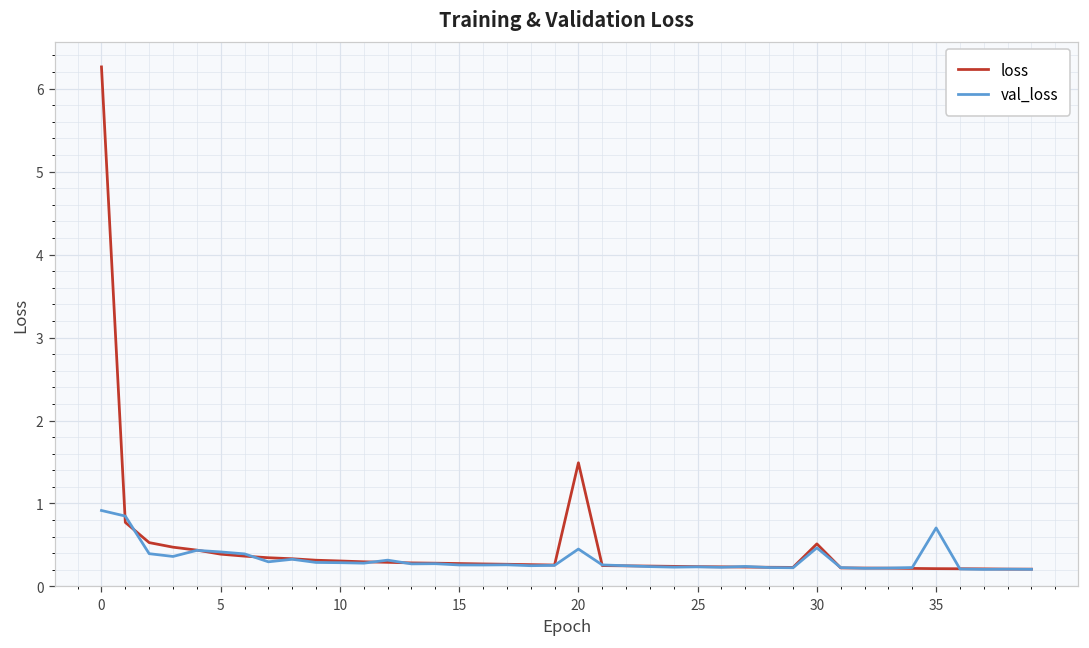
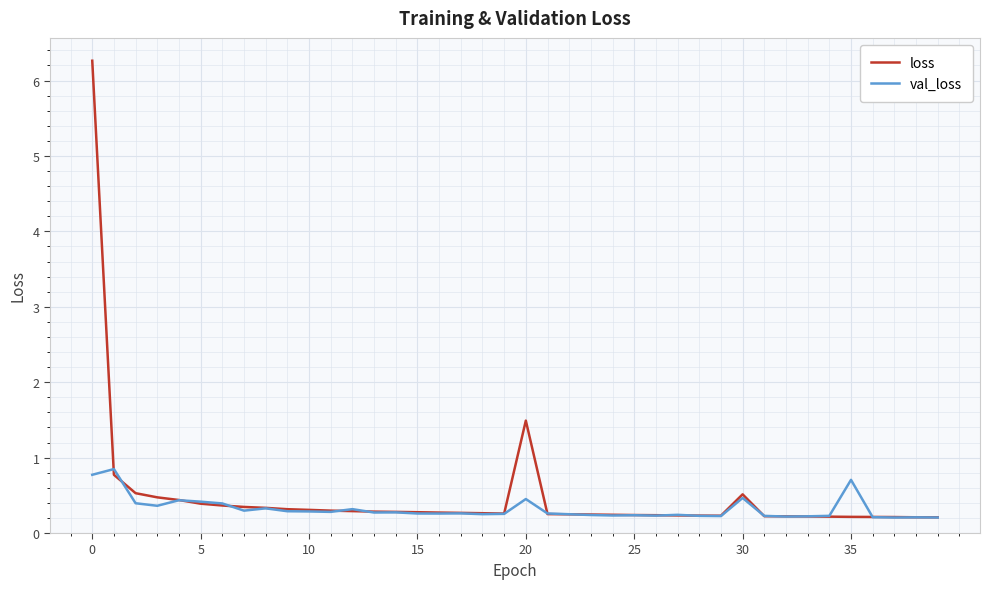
val_loss, 0: 0.9 -> 0.8
